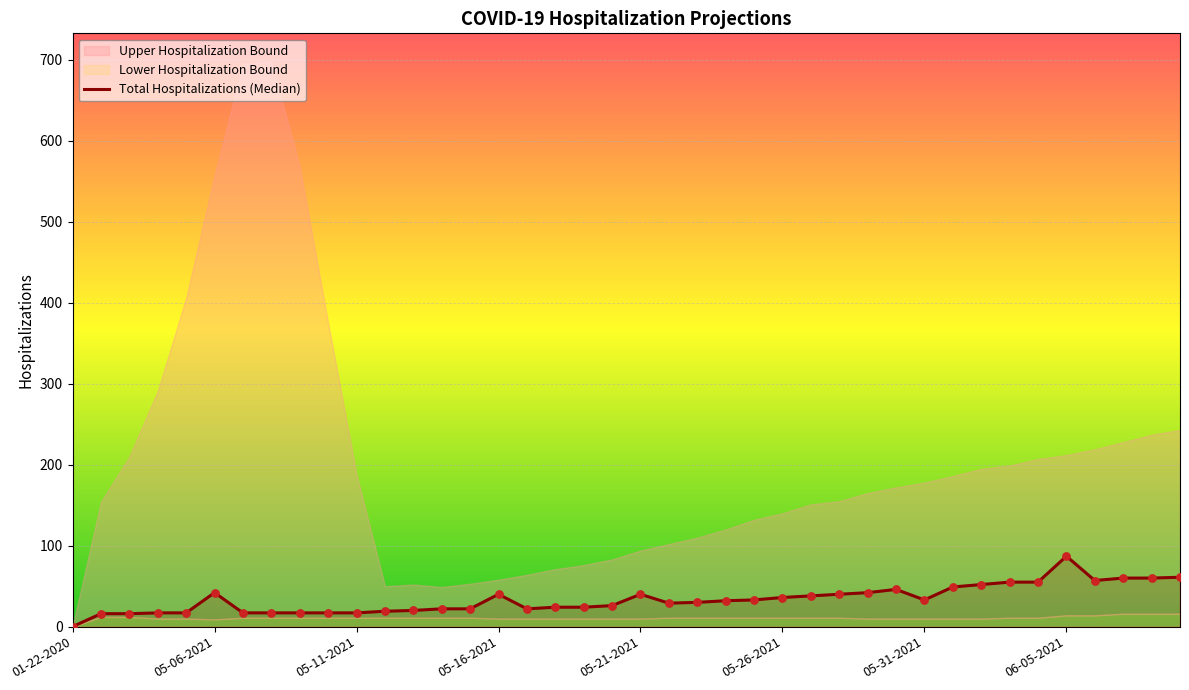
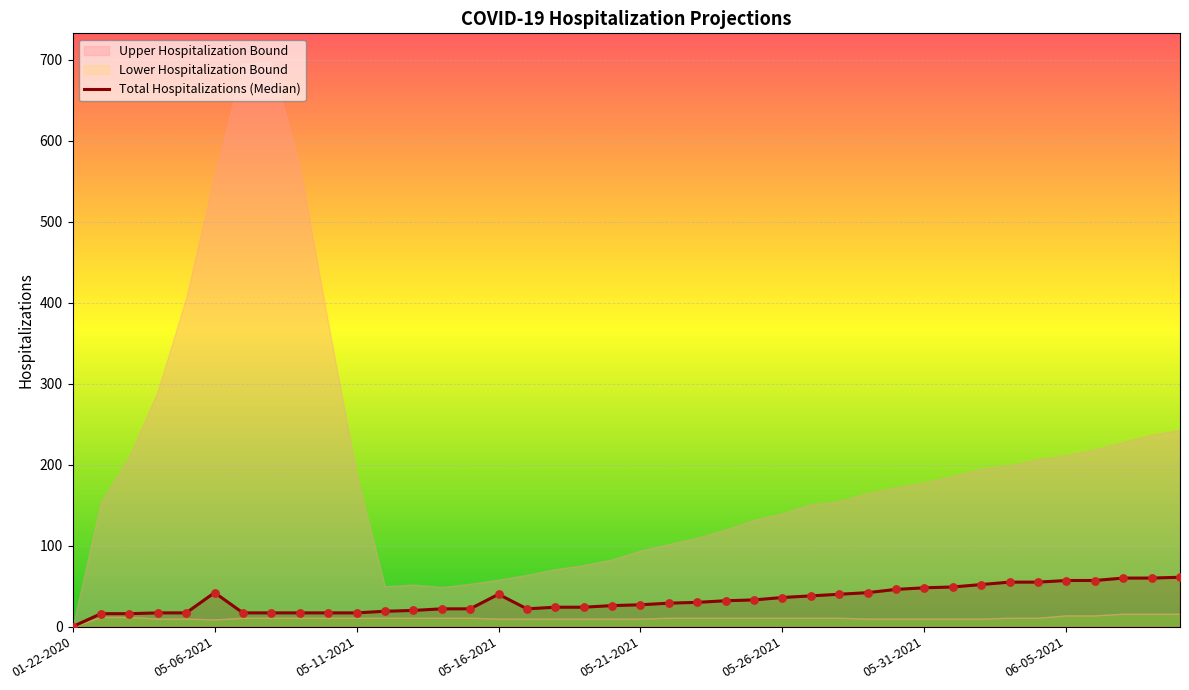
Total Hospitalizations (Median), 05-21-2021: 40 -> 30
Total Hospitalizations (Median), 05-31-2021: 30 -> 50
Total Hospitalizations (Median), 06-05-2021: 90 -> 60
